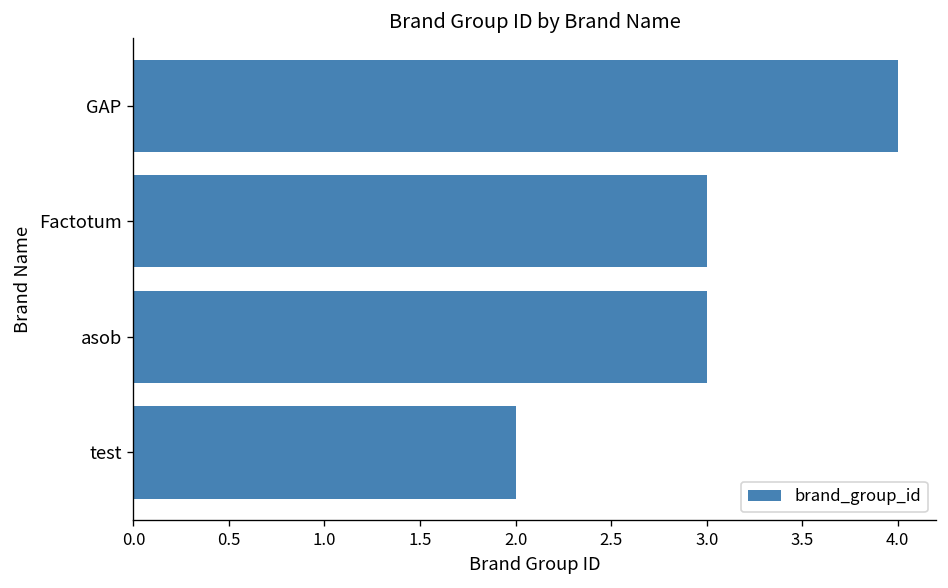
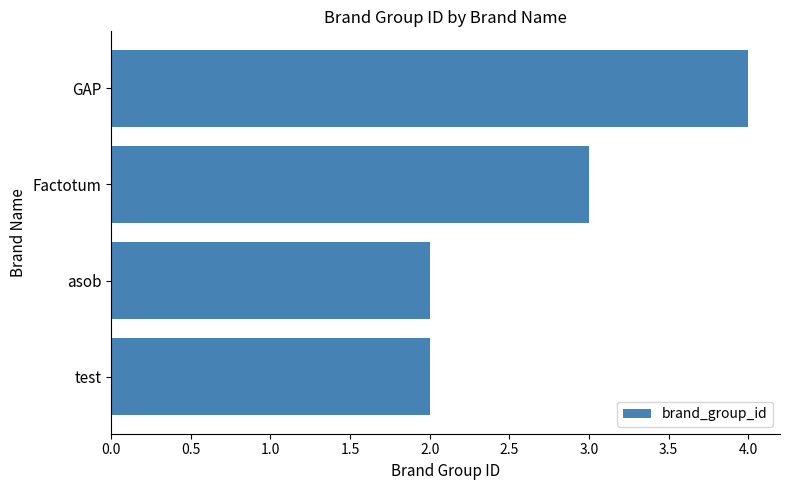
asob: 3 -> 2
